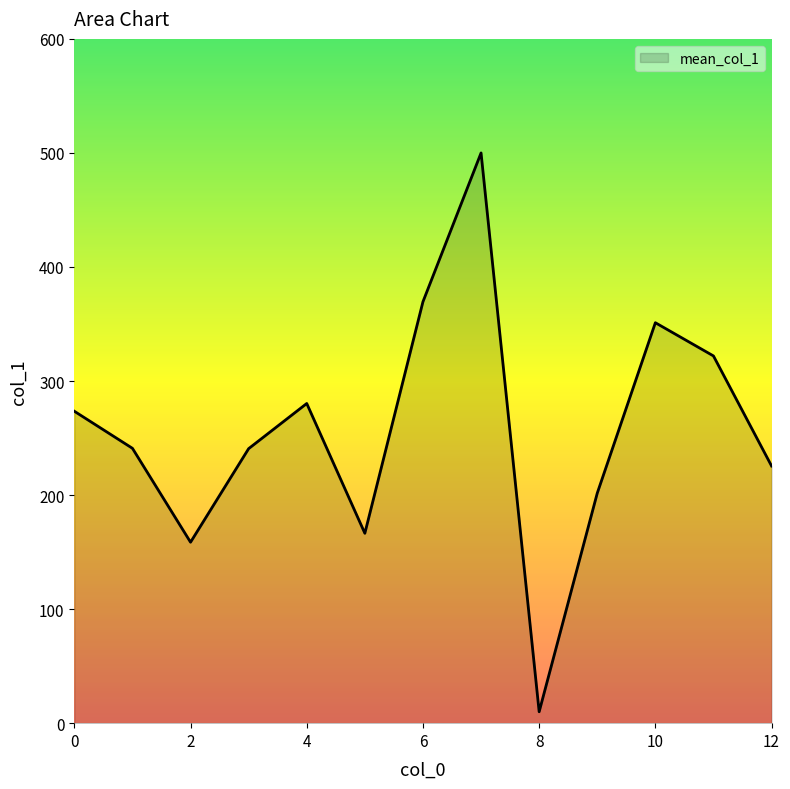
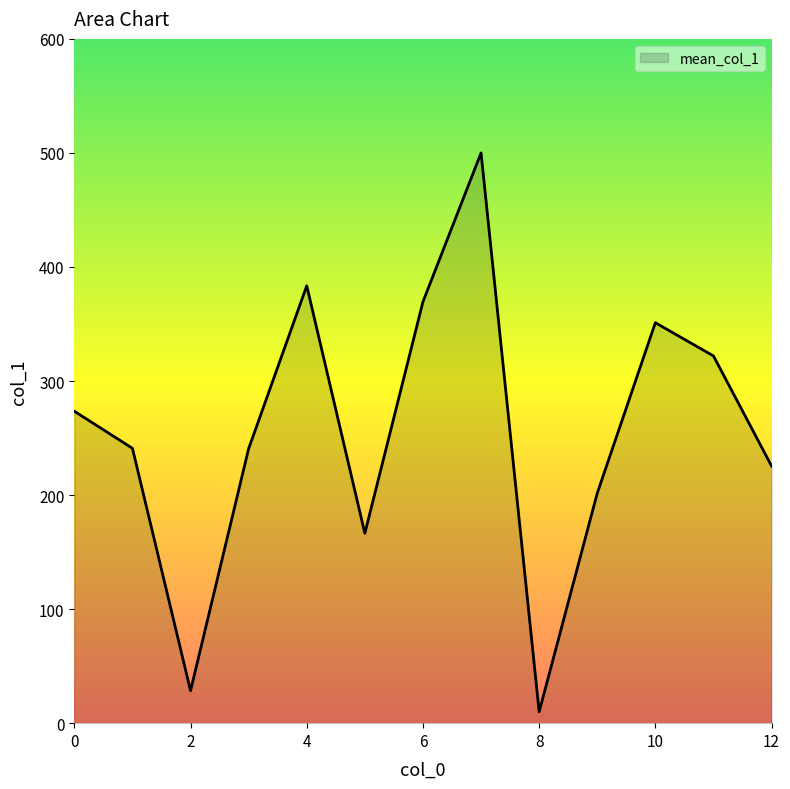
2: 159 -> 28
4: 280 -> 384
